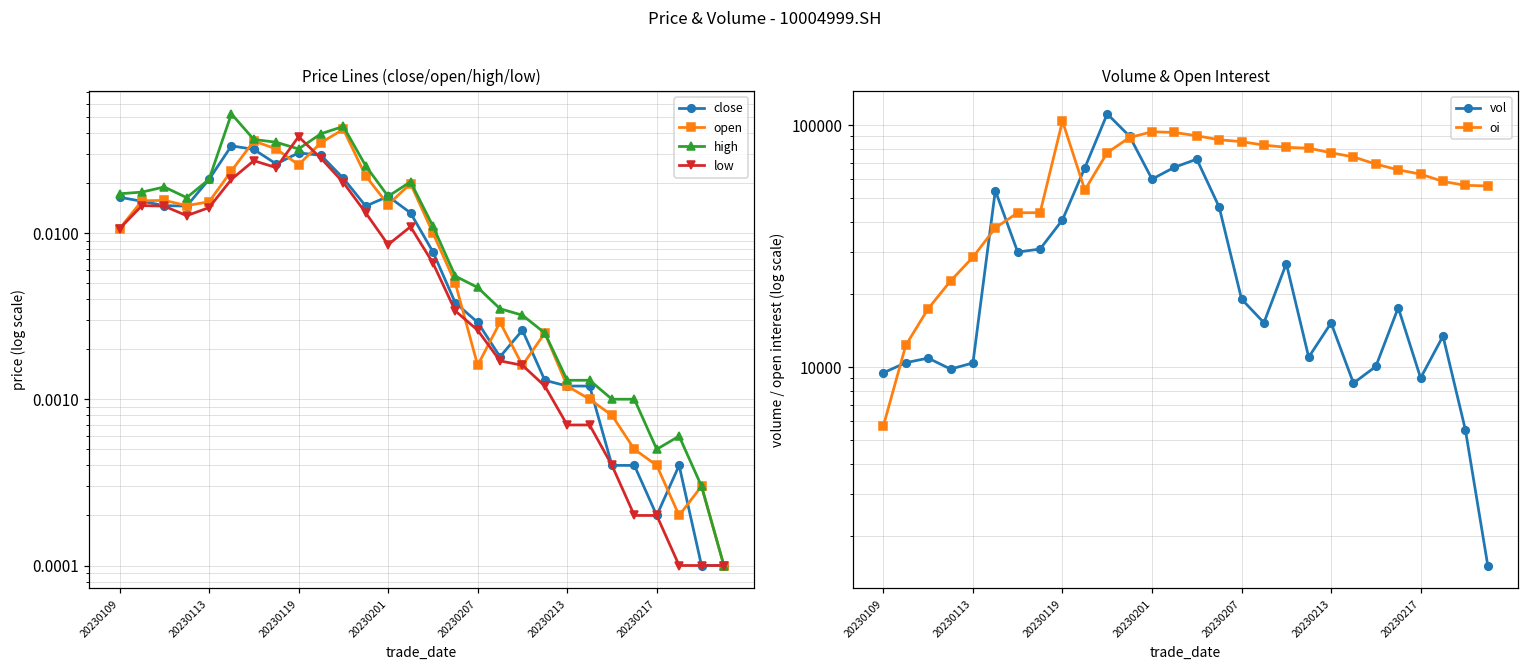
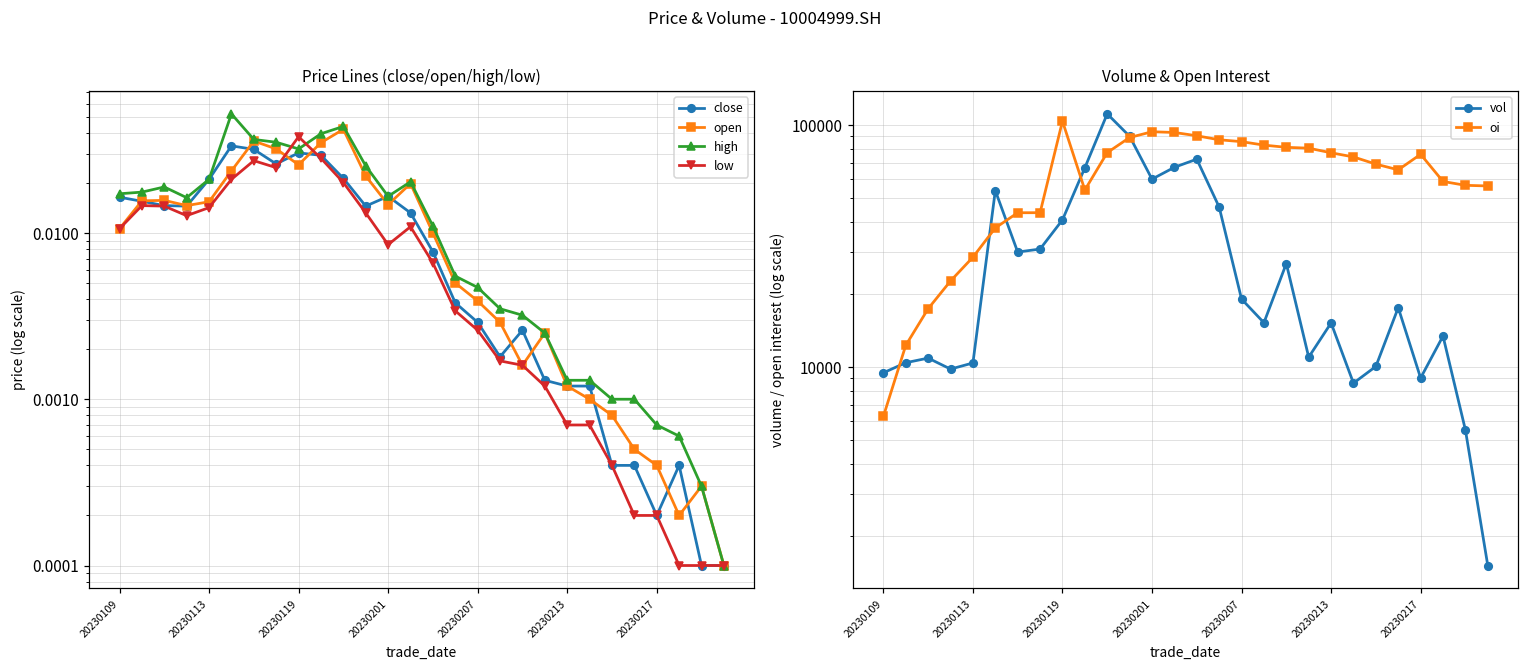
Price Lines (close/open/high/low), open, 20230207: 0.0016 -> 0.0039
Price Lines (close/open/high/low), high, 20230217: 0.0005 -> 0.0007
Volume & Open Interest, oi, 20230109: 5700 -> 6300
Volume & Open Interest, oi, 20230217: 63000 -> 76000
